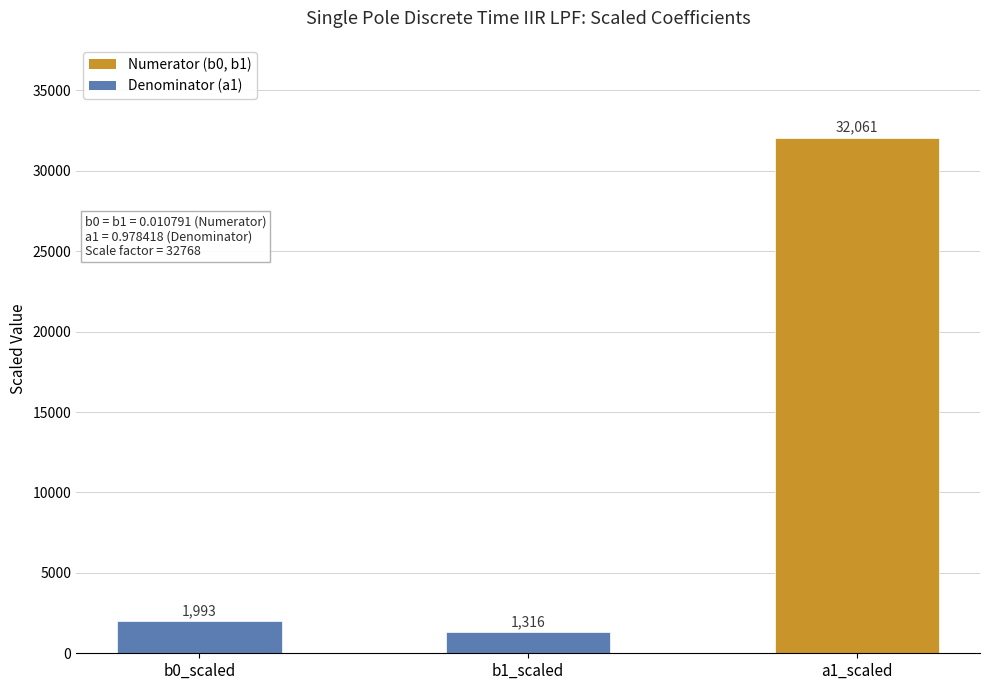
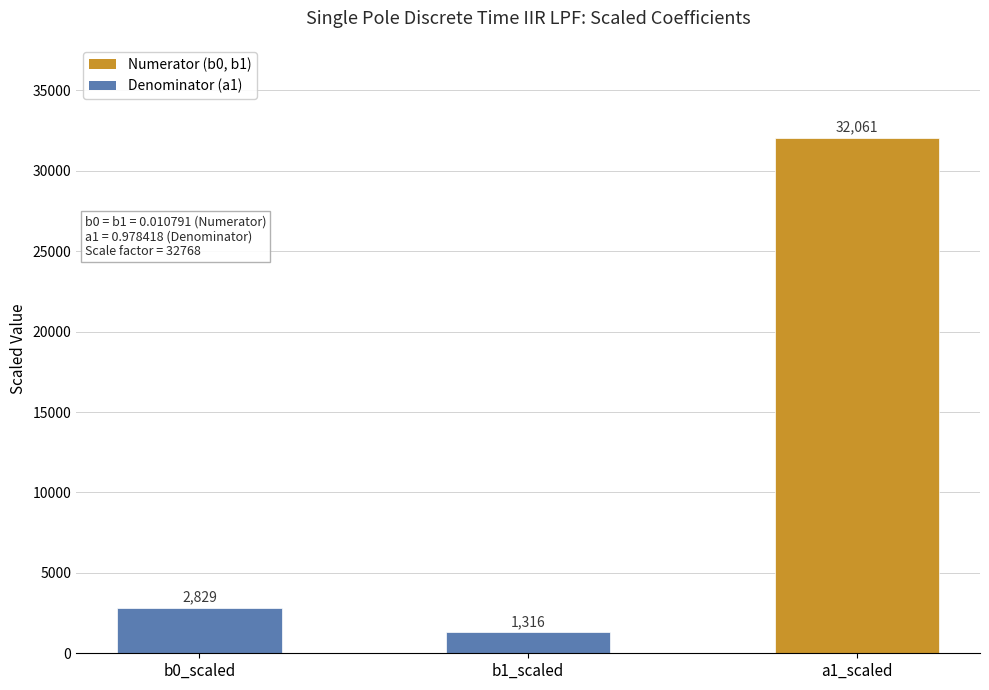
b0_scaled: 1,993 -> 2,829
